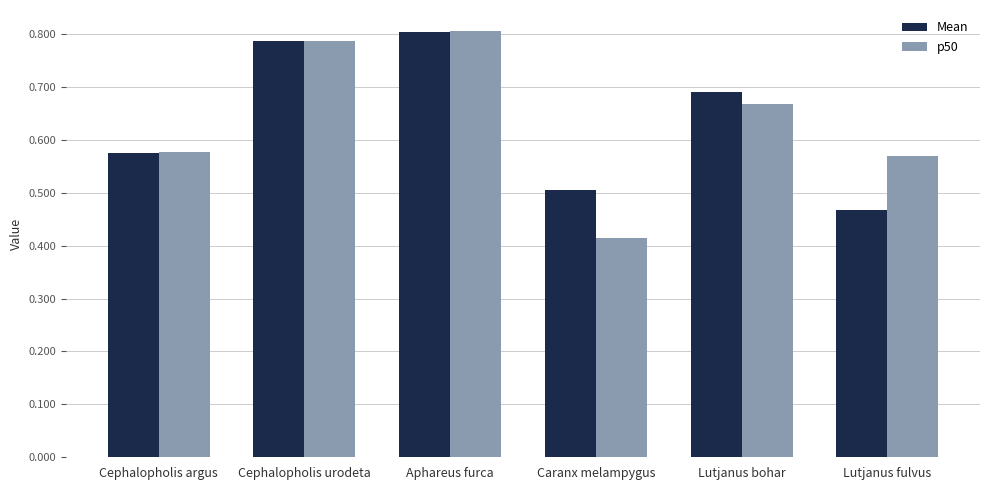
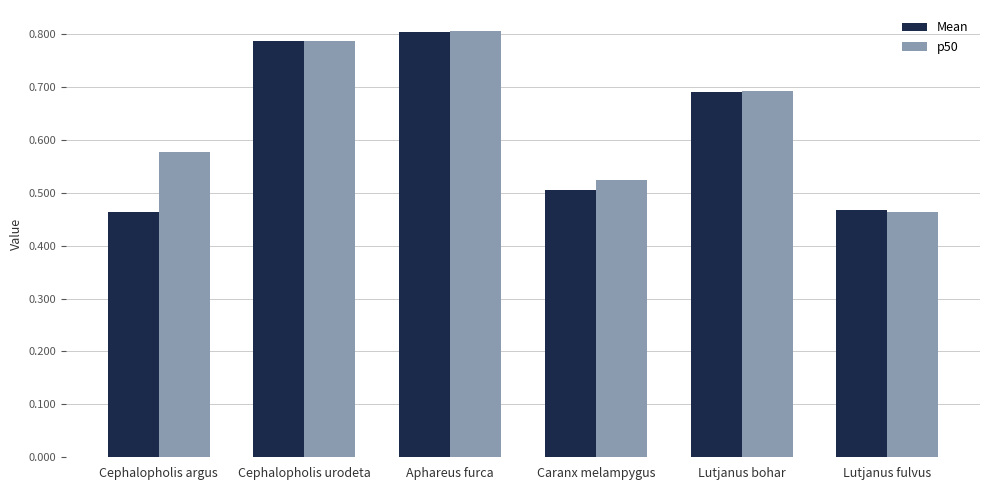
Mean, Cephalopholis argus: 0.58 -> 0.46
p50, Caranx melampygus: 0.42 -> 0.52
p50, Lutjanus bohar: 0.67 -> 0.69
p50, Lutjanus fulvus: 0.57 -> 0.46
